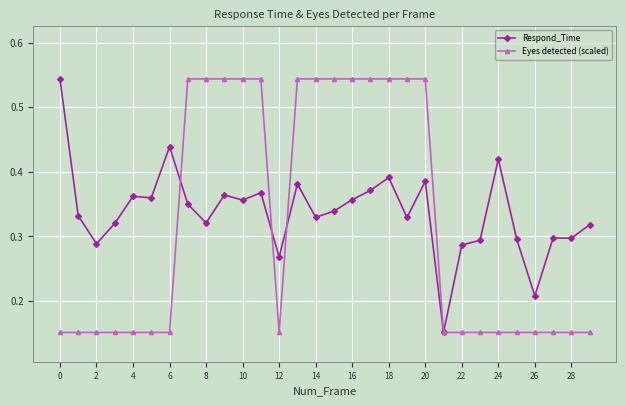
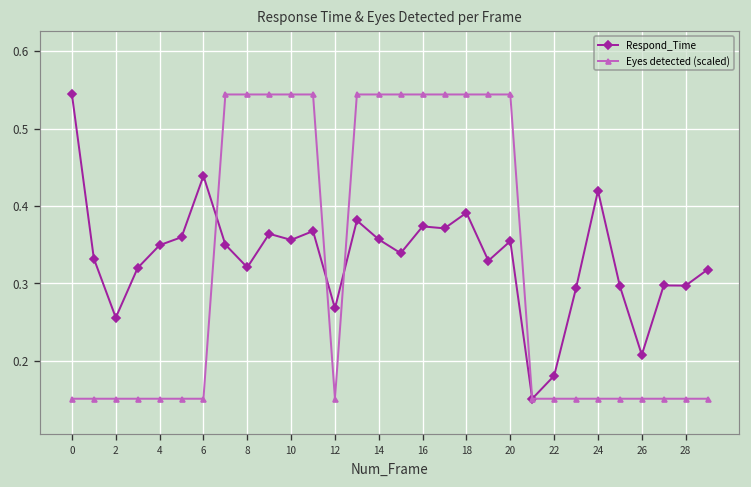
Respond_Time, 2: 0.29 -> 0.26
Respond_Time, 4: 0.36 -> 0.35
Respond_Time, 14: 0.33 -> 0.36
Respond_Time, 16: 0.36 -> 0.37
Respond_Time, 20: 0.39 -> 0.35
Respond_Time, 22: 0.29 -> 0.18
